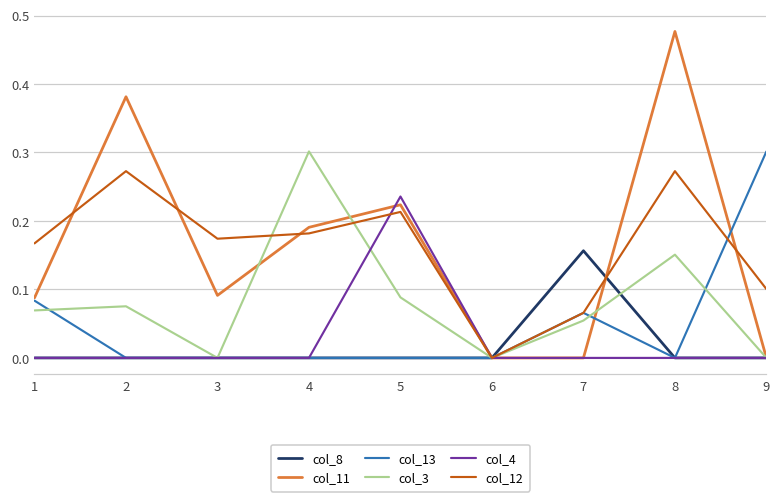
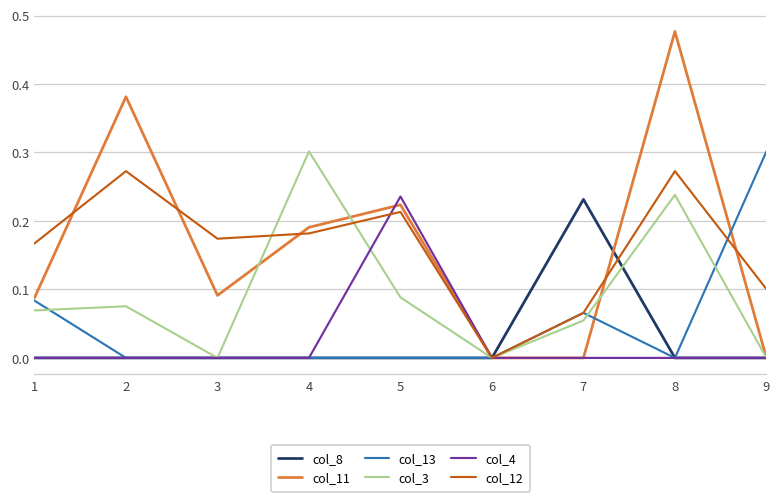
col_8, 7: 0.16 -> 0.23
col_3, 8: 0.15 -> 0.24
